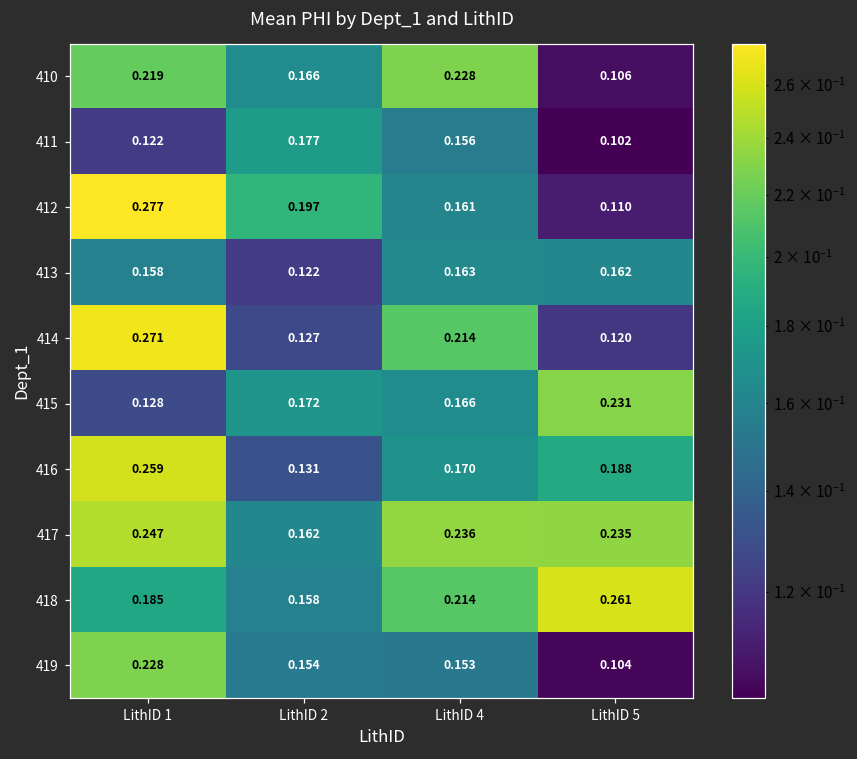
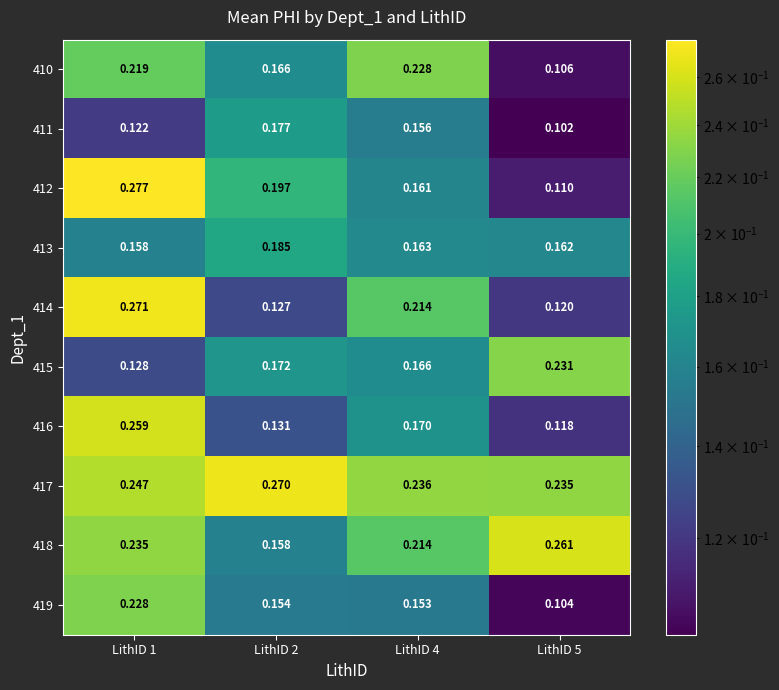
413, LithID 2: 0.122 -> 0.185
416, LithID 5: 0.188 -> 0.118
417, LithID 2: 0.162 -> 0.270
418, LithID 1: 0.185 -> 0.235
